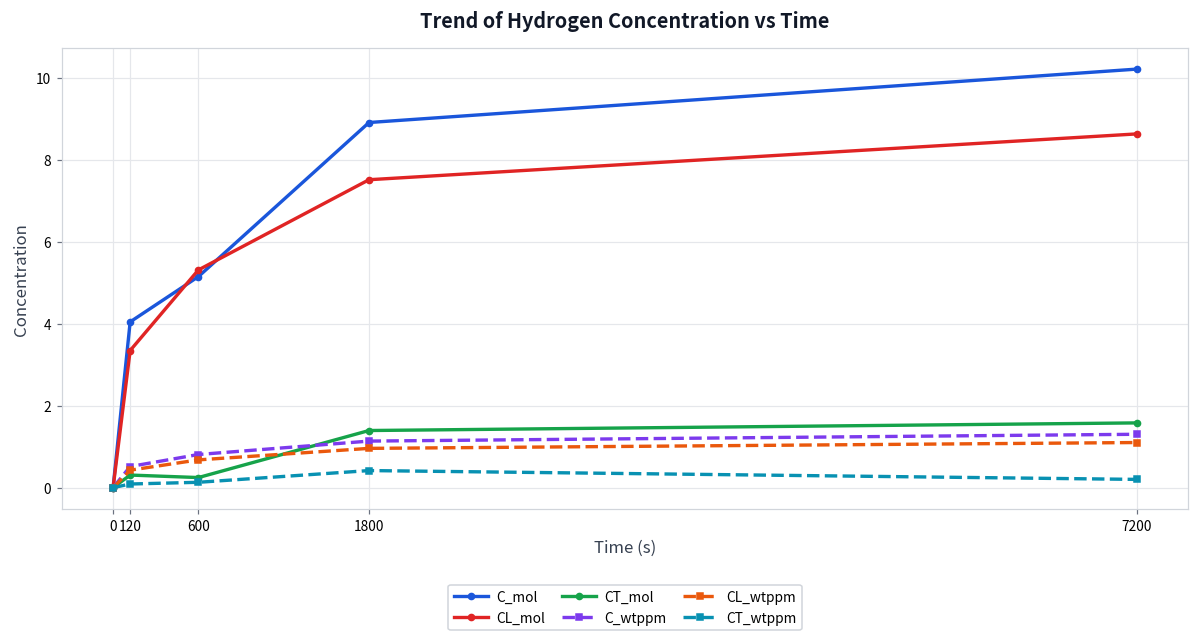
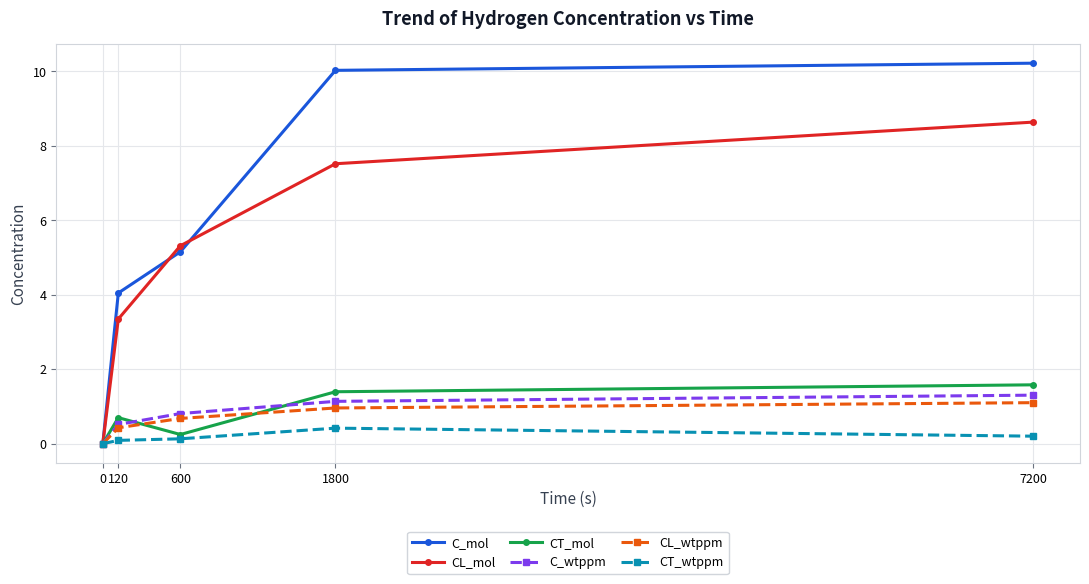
CT_mol, 120: 0.3 -> 0.7
C_mol, 1800: 8.9 -> 10.0
